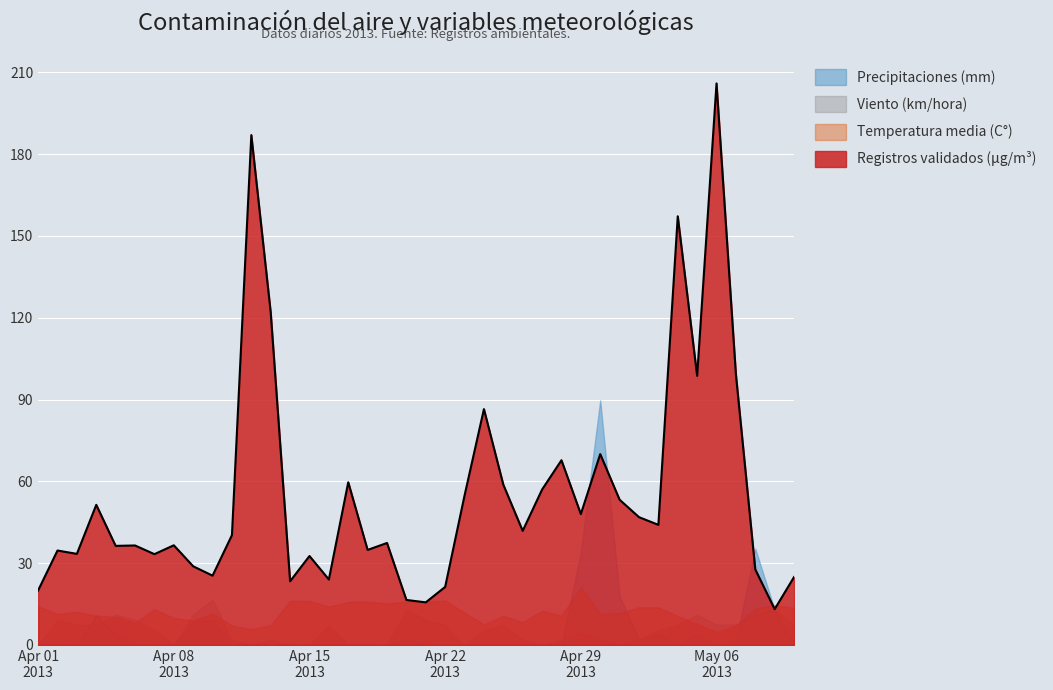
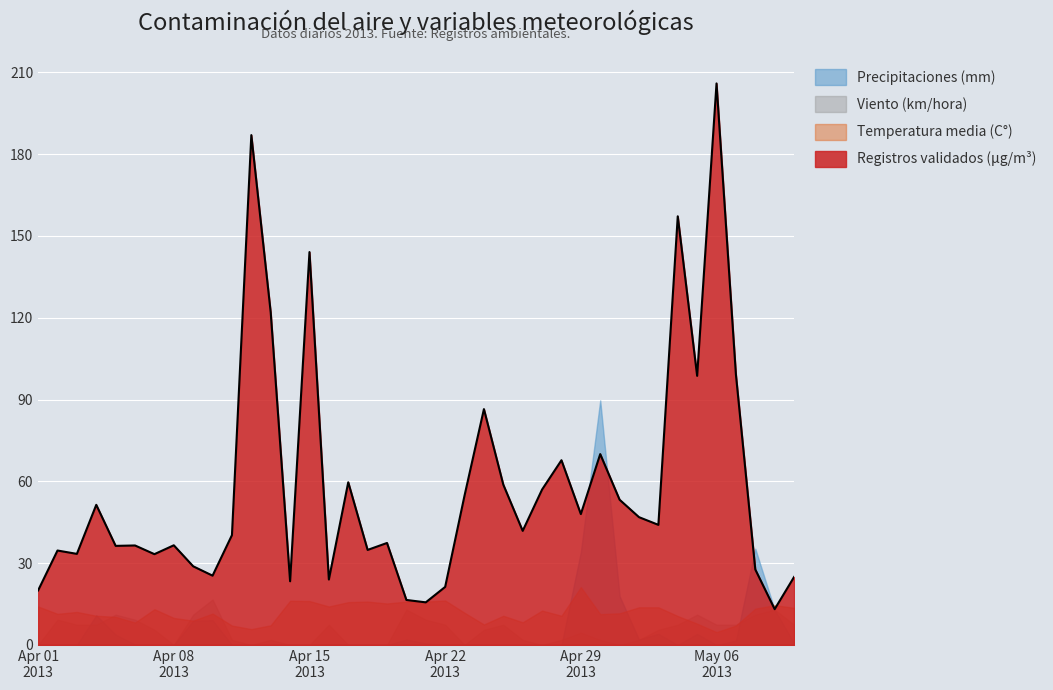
Registros validados (μg/m³), Apr 15 2013: 33 -> 144
